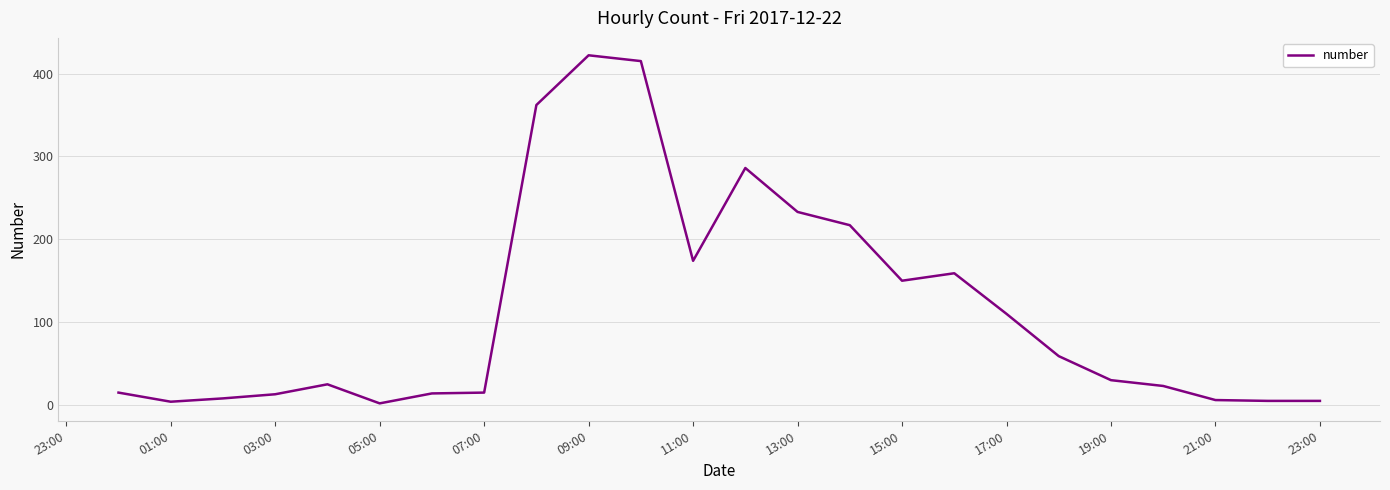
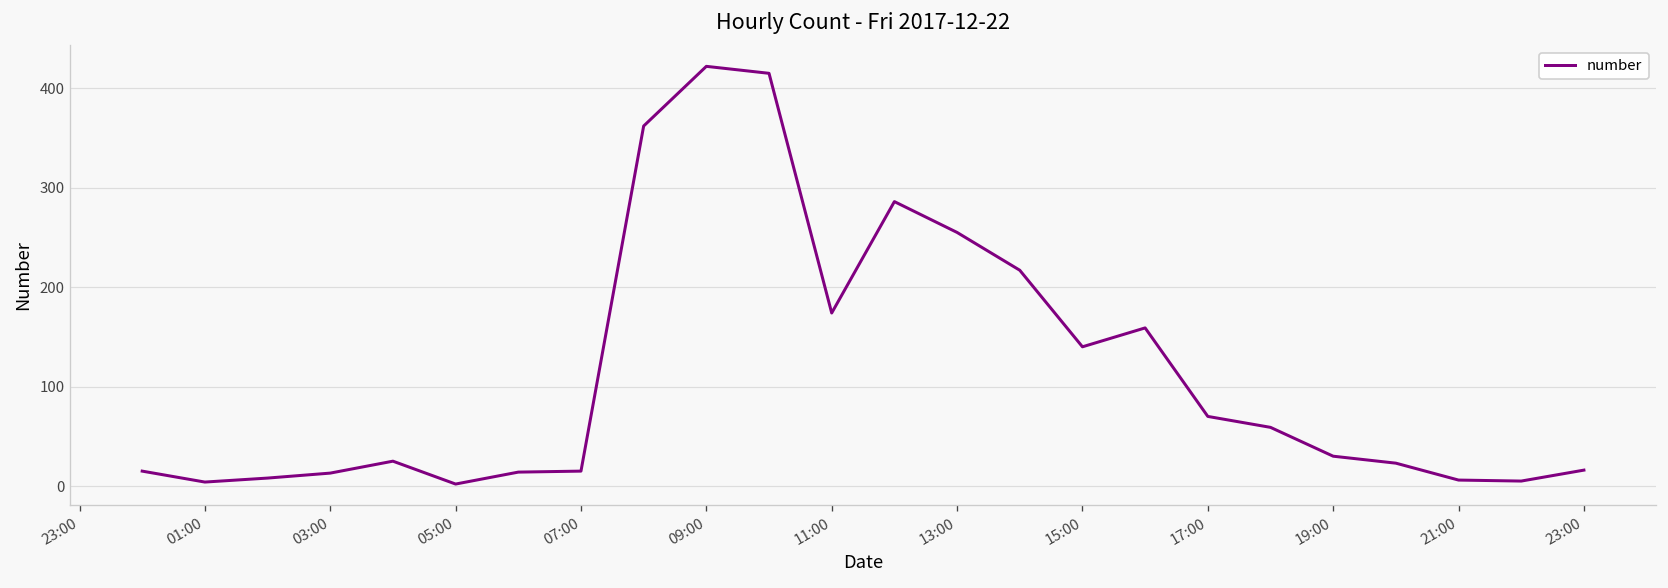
13:00: 230 -> 260
15:00: 150 -> 140
17:00: 110 -> 70
23:00: 10 -> 20
